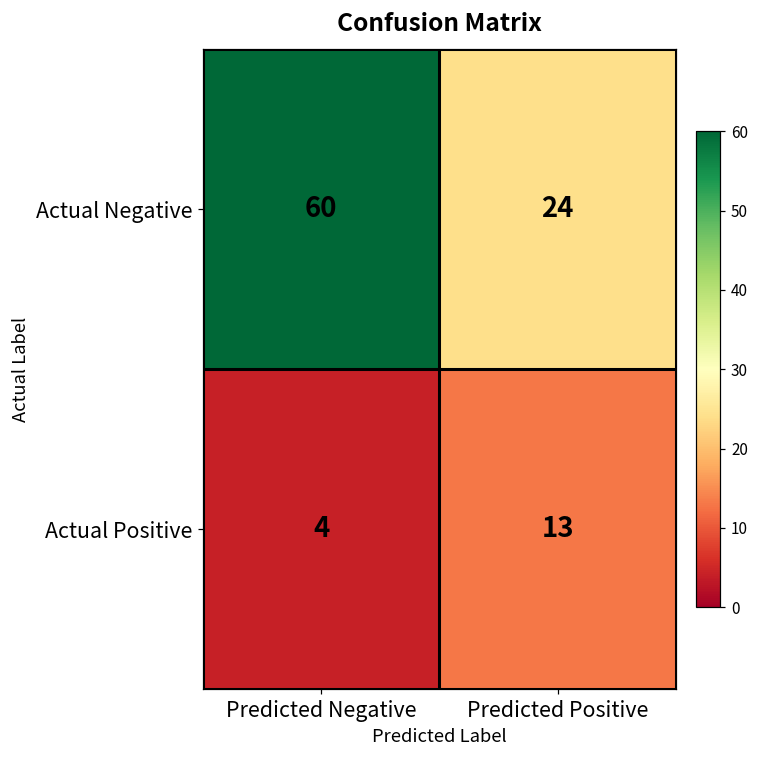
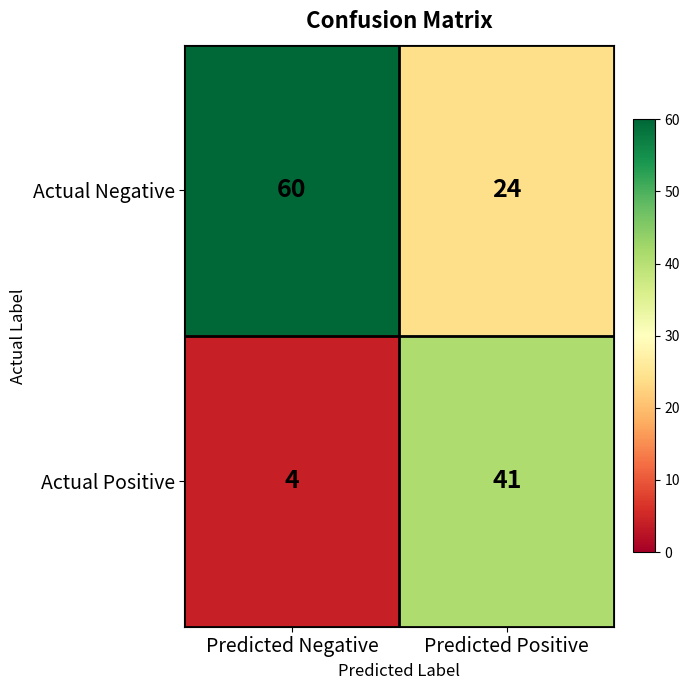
Actual Positive, Predicted Positive: 13 -> 41
